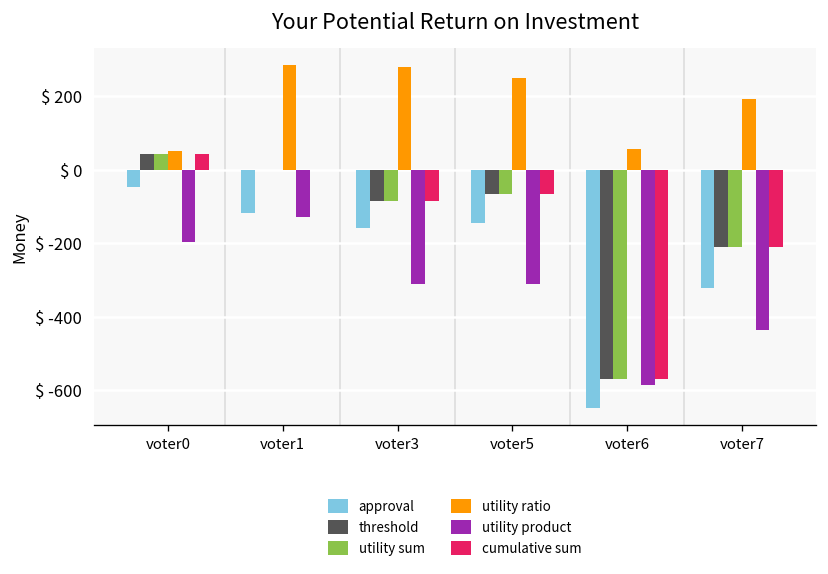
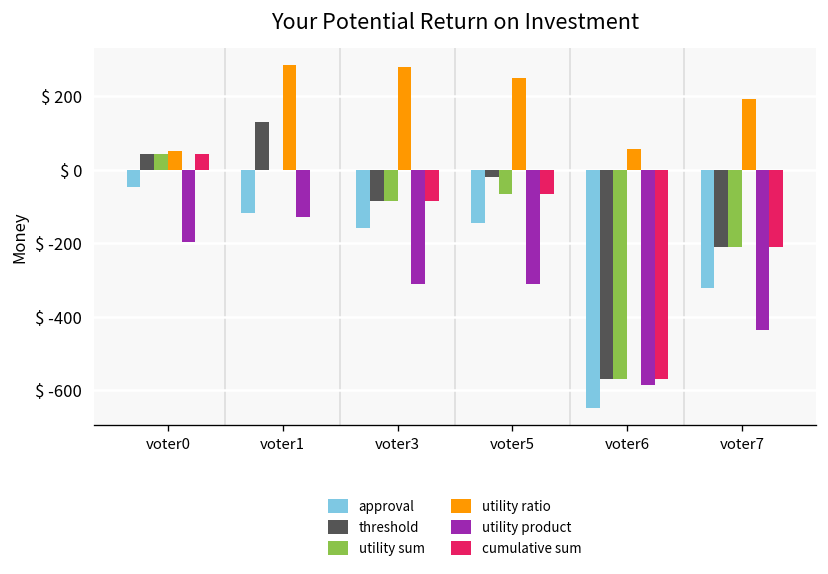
threshold, voter1: $ 0 -> $ 130
threshold, voter5: $ -70 -> $ -20
